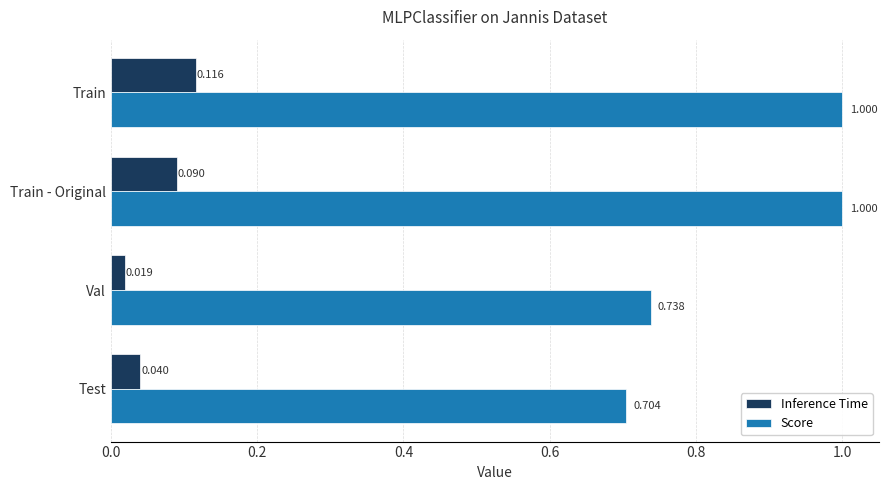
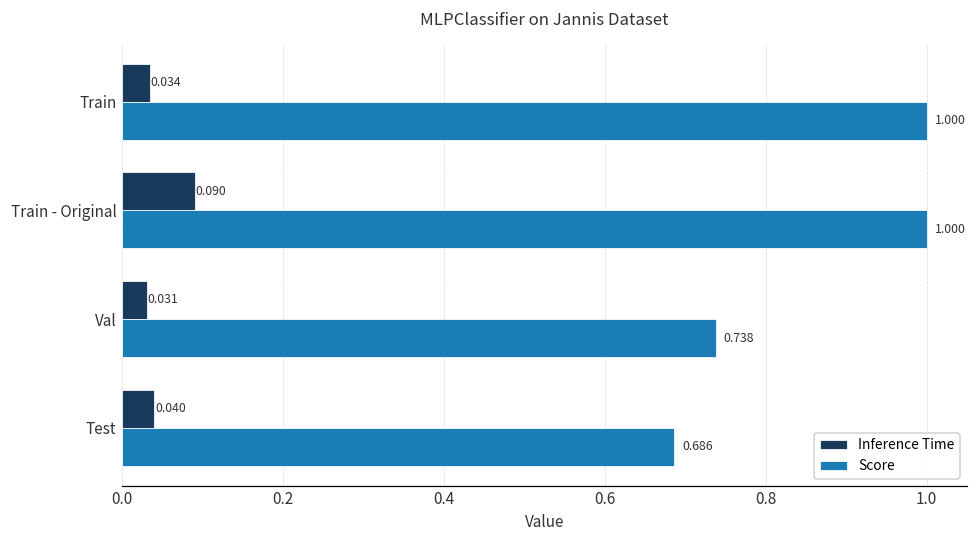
Inference Time, Train: 0.116 -> 0.034
Inference Time, Val: 0.019 -> 0.031
Score, Test: 0.704 -> 0.686
